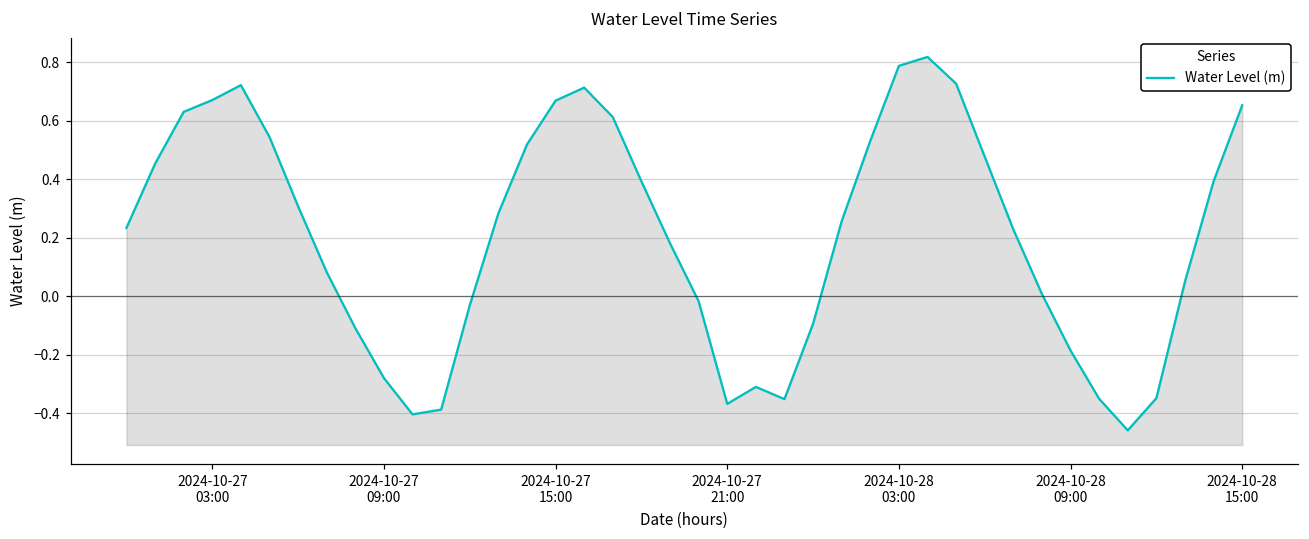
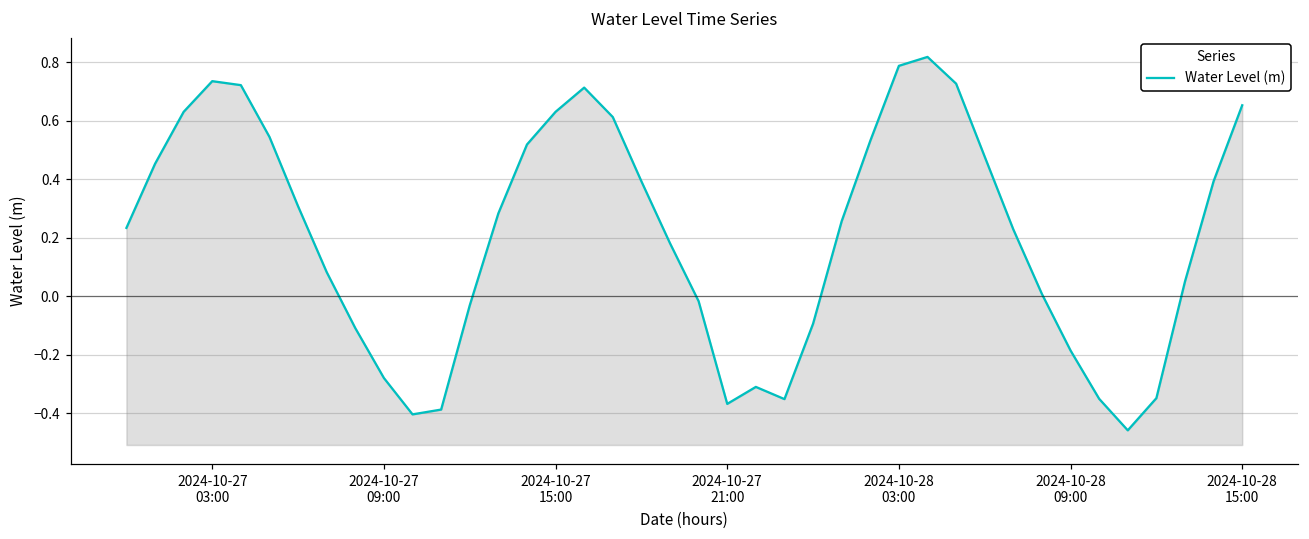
2024-10-27 03:00: 0.67 -> 0.74
2024-10-27 15:00: 0.67 -> 0.63
